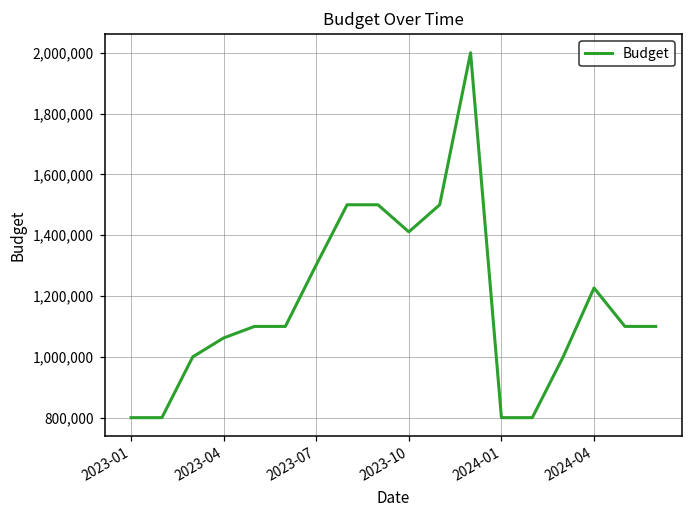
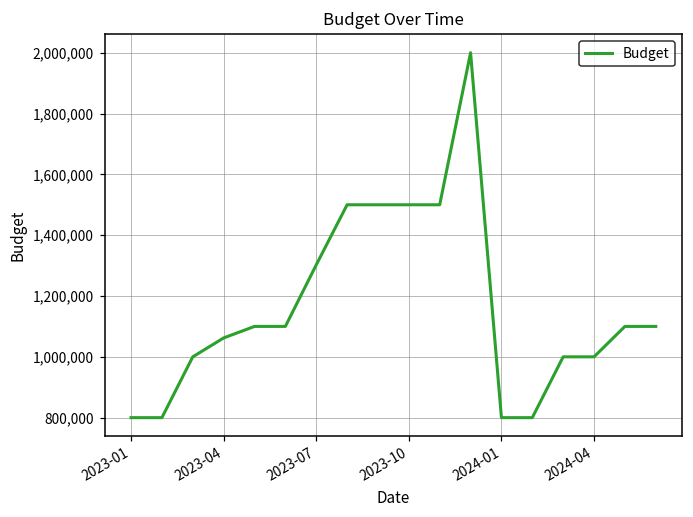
2023-10: 1,410,000 -> 1,500,000
2024-04: 1,230,000 -> 1,000,000
